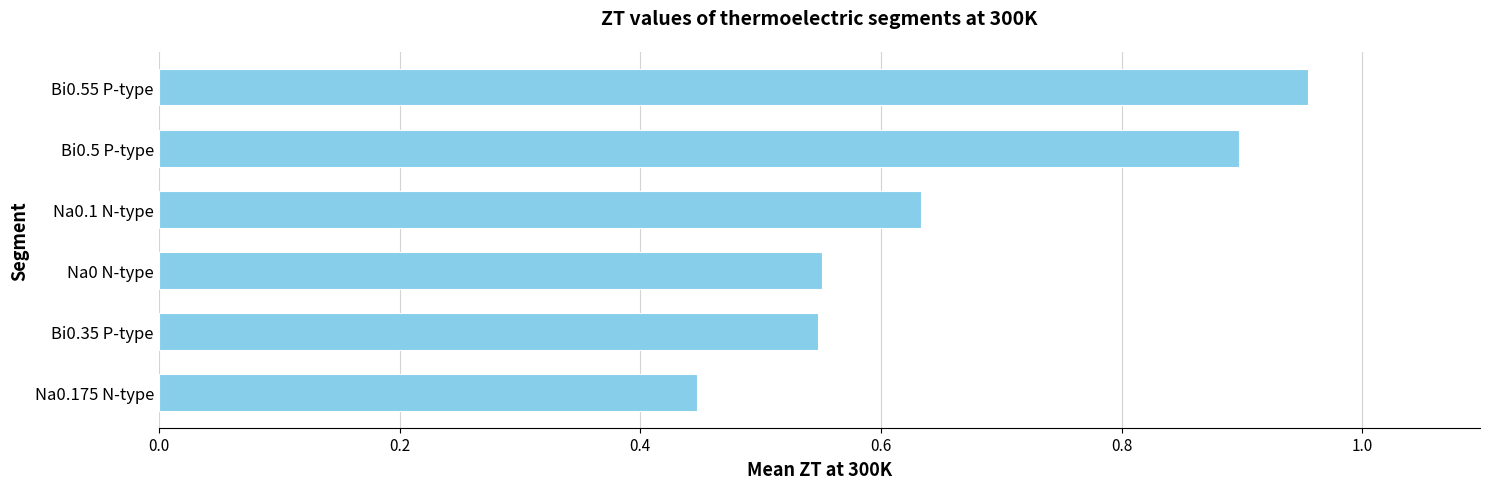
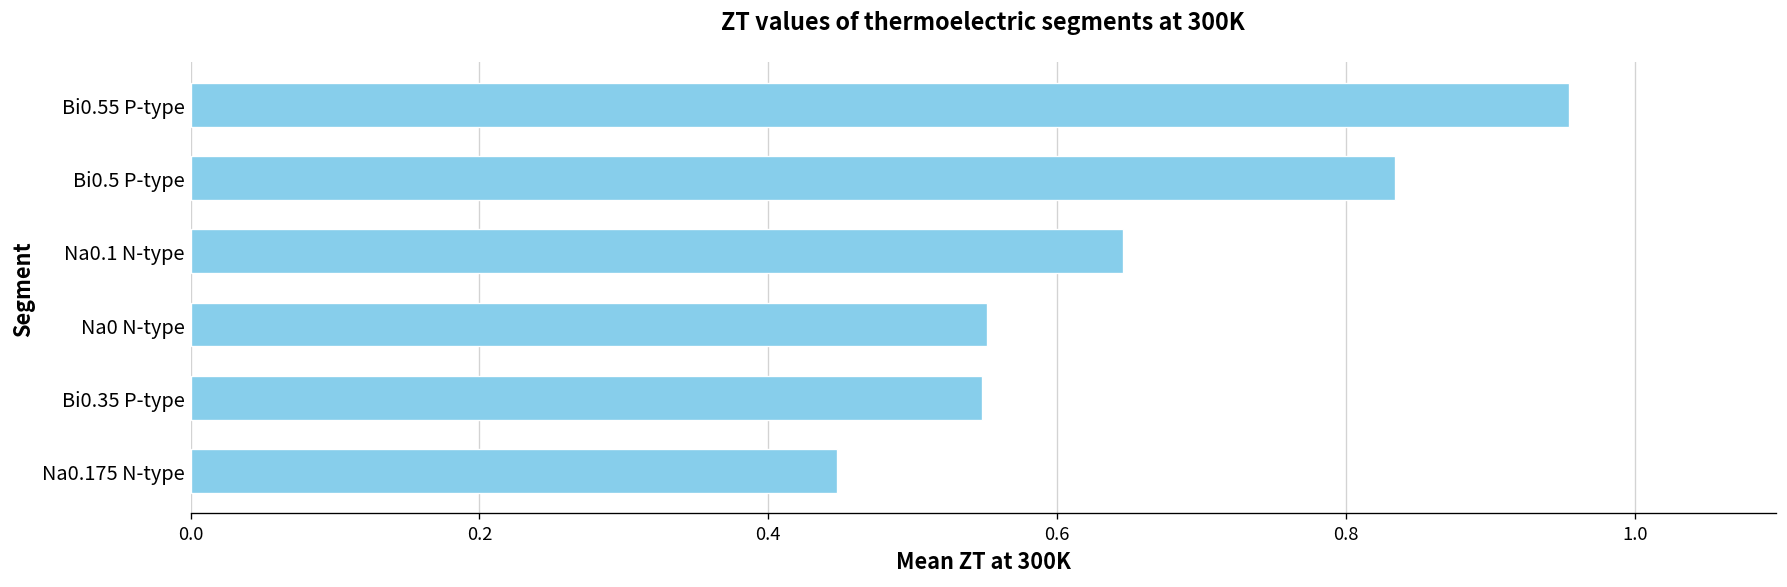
Bi0.5 P-type: 0.897 -> 0.834
Na0.1 N-type: 0.634 -> 0.645
